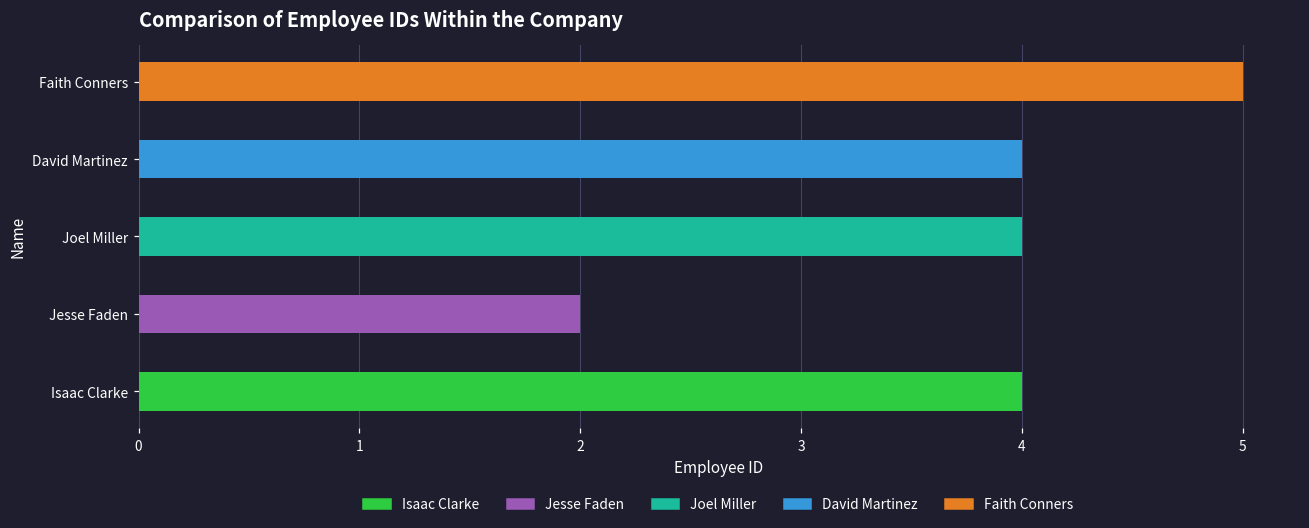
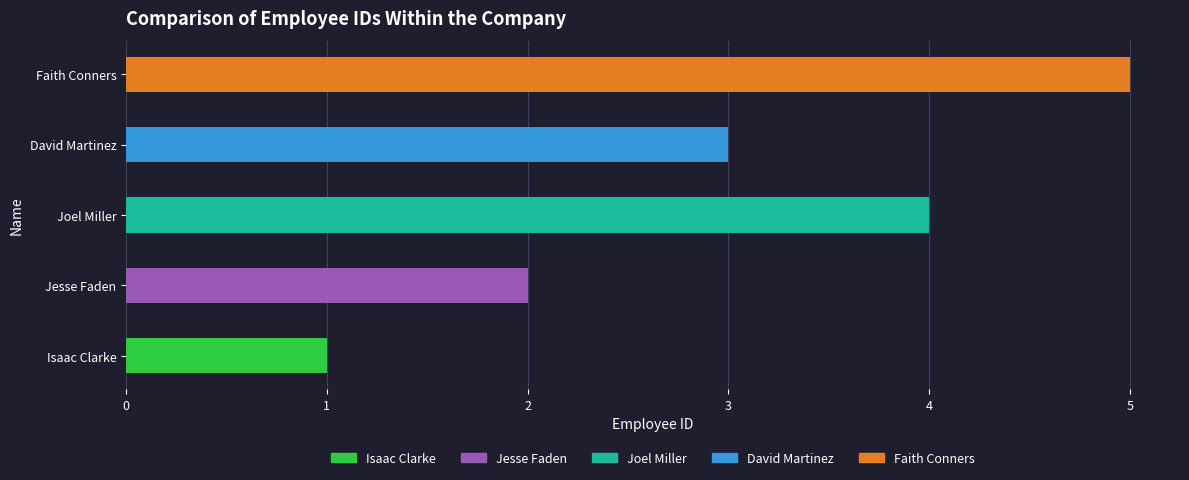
David Martinez: 4 -> 3
Isaac Clarke: 4 -> 1
